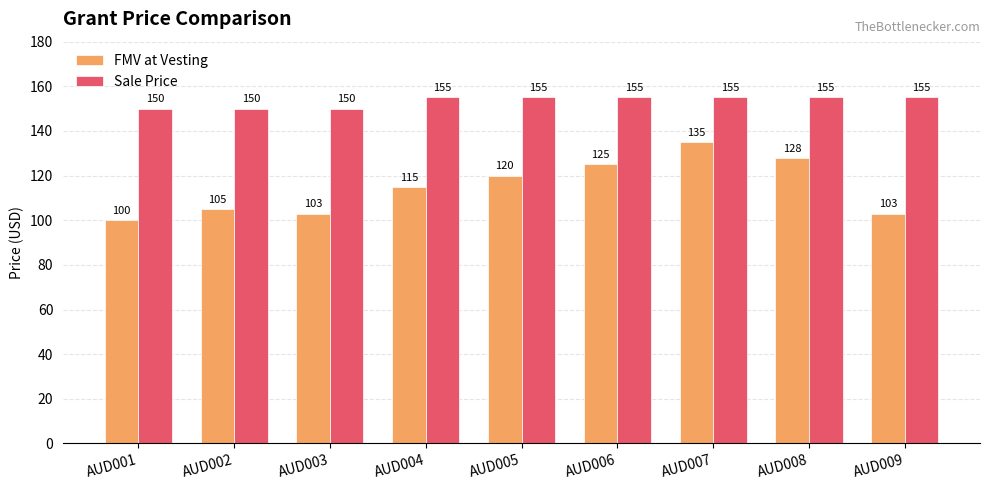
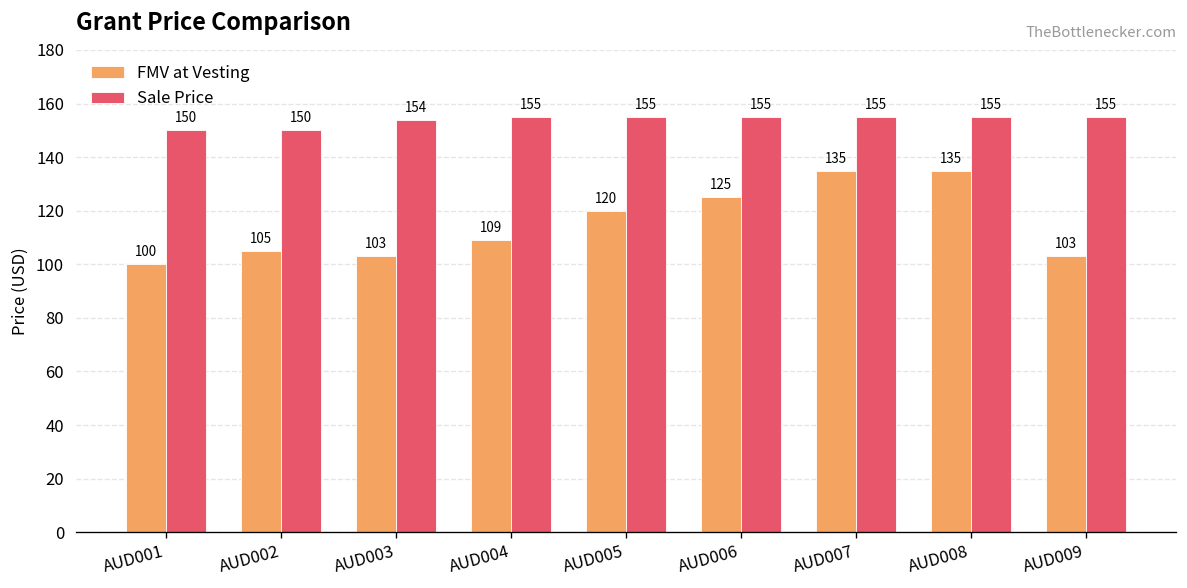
Sale Price, AUD003: 150 -> 154
FMV at Vesting, AUD004: 115 -> 109
FMV at Vesting, AUD008: 128 -> 135
